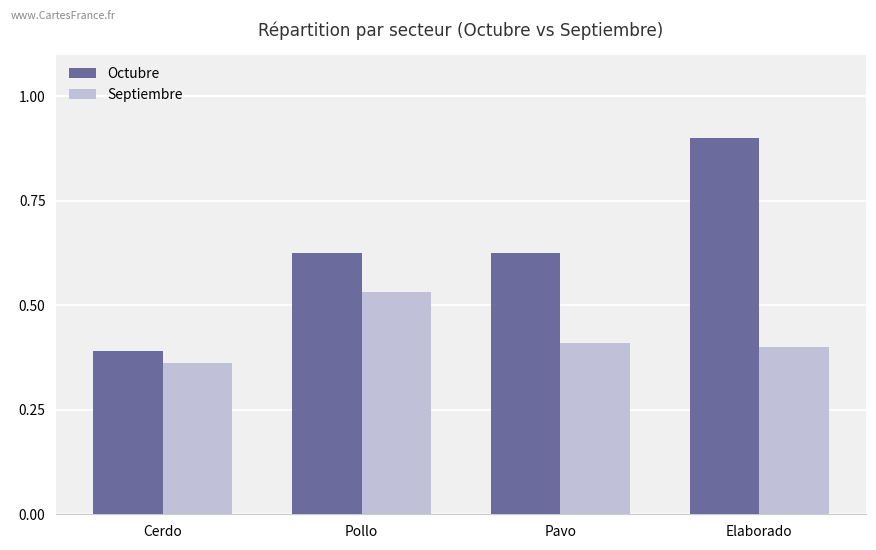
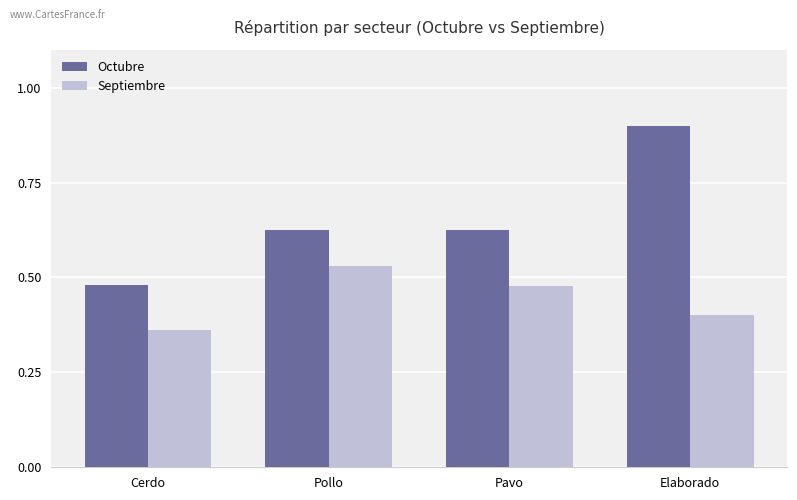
Octubre, Cerdo: 0.39 -> 0.48
Septiembre, Pavo: 0.41 -> 0.48
